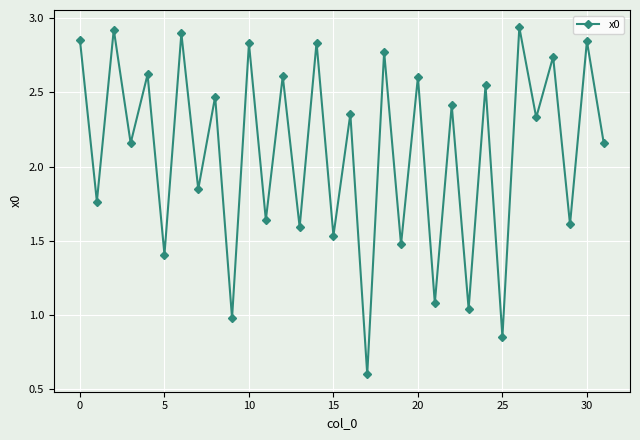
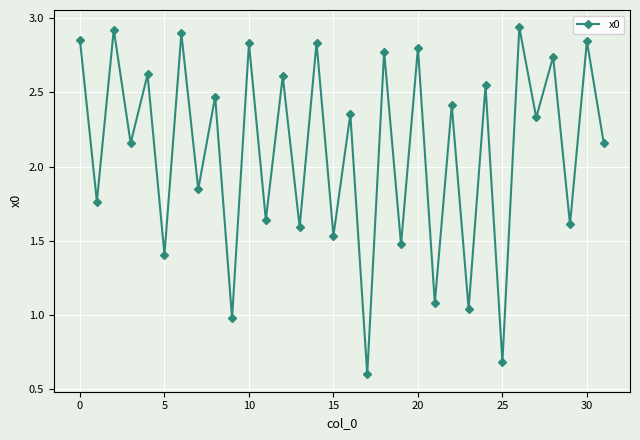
20: 2.60 -> 2.80
25: 0.85 -> 0.68
